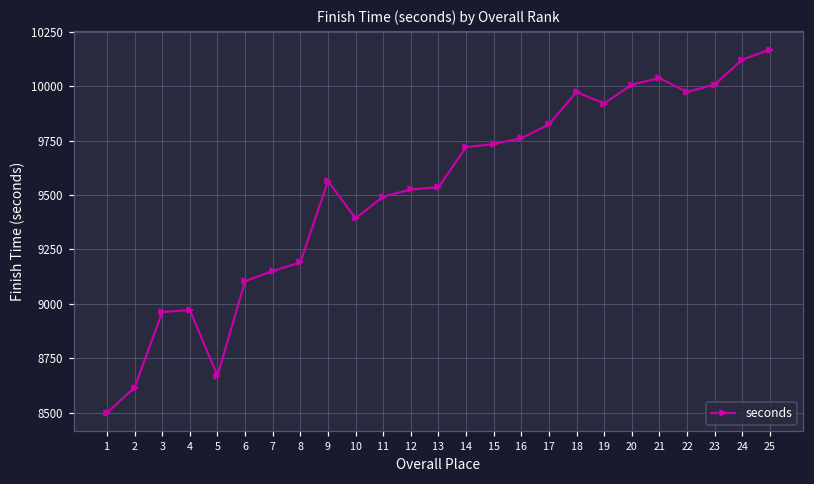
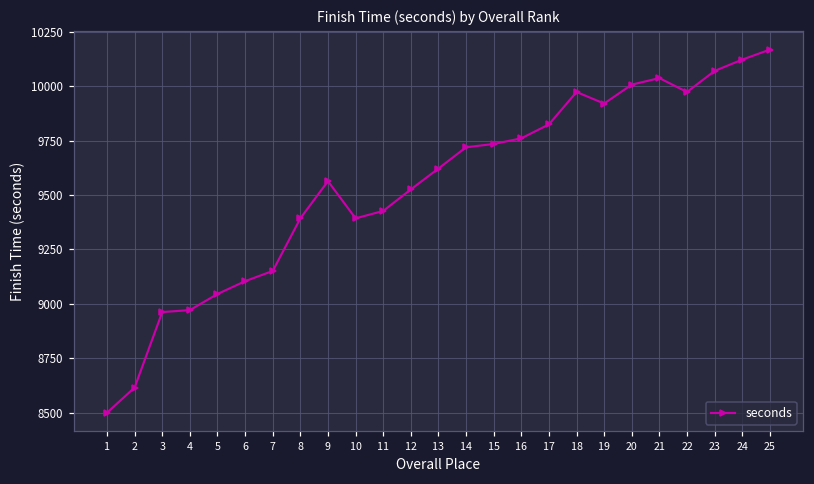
5: 8670 -> 9050
8: 9190 -> 9390
11: 9490 -> 9430
13: 9540 -> 9620
23: 10010 -> 10070
